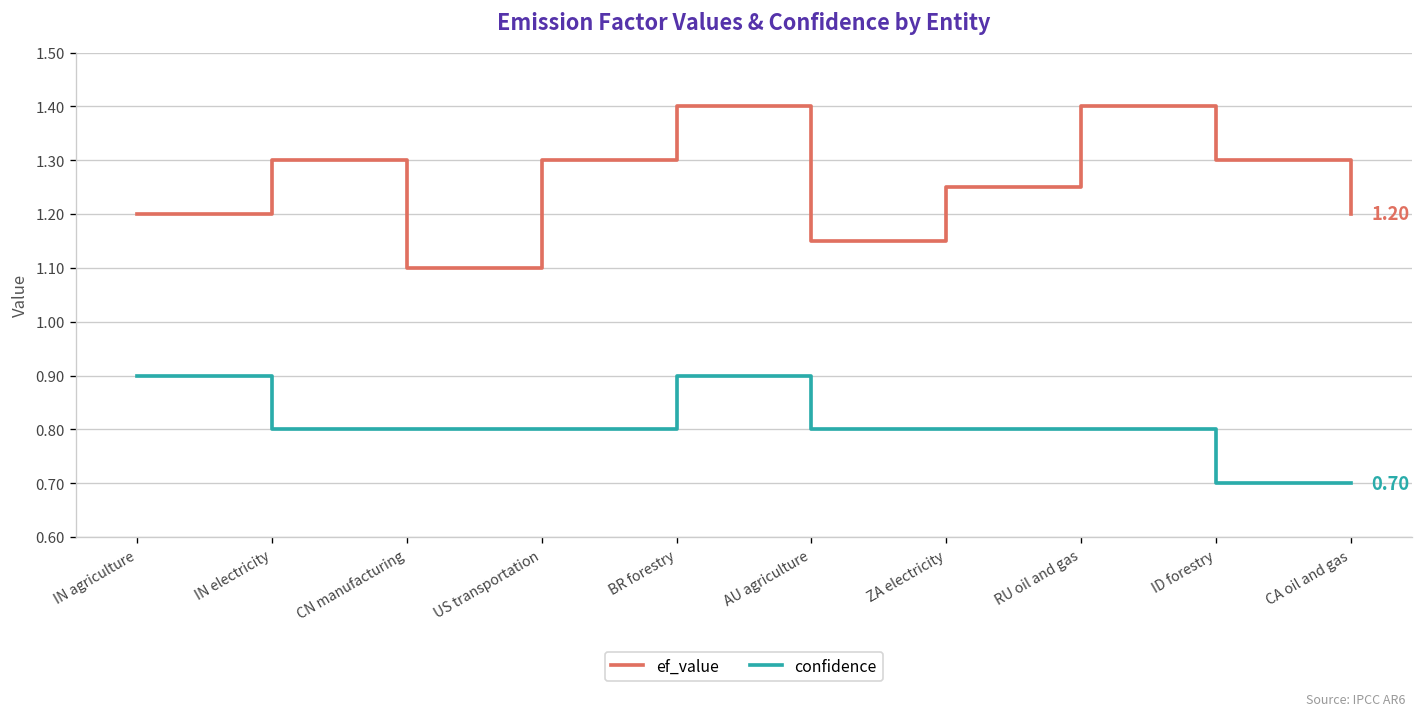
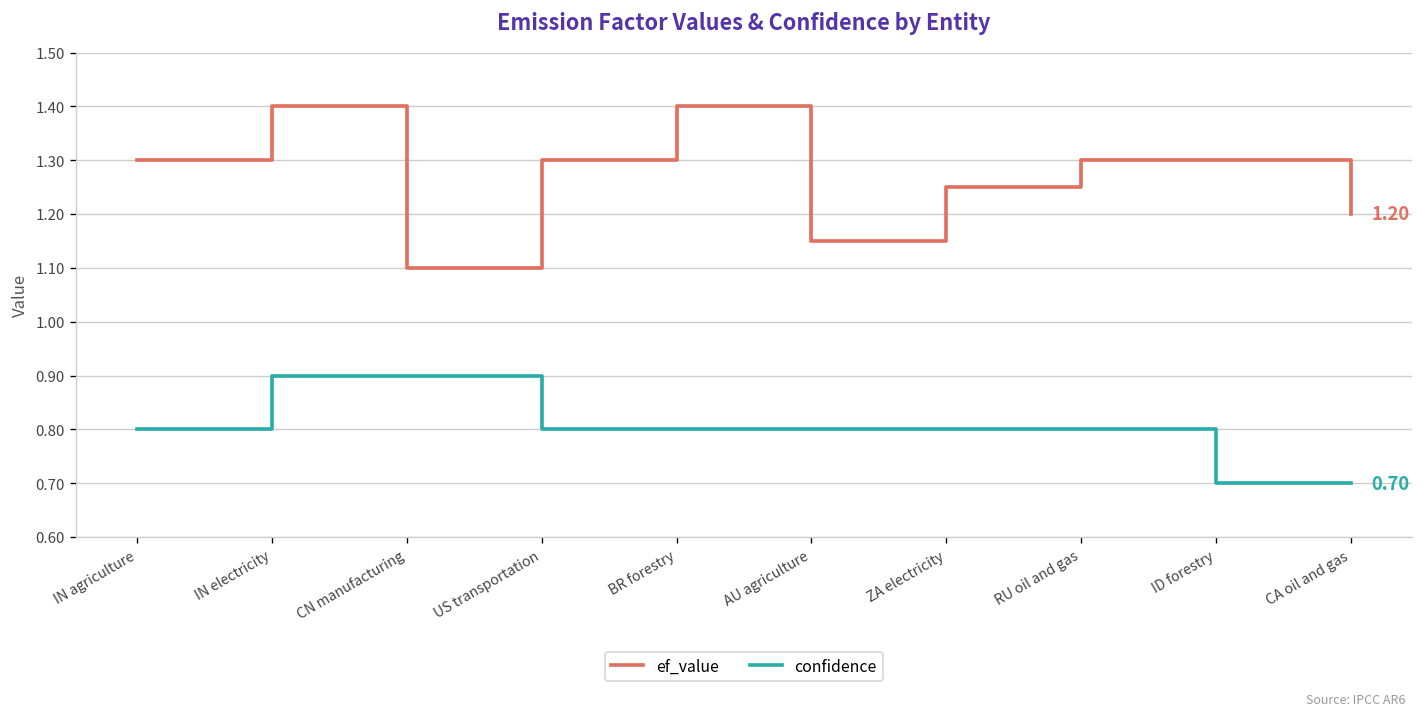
ef_value, IN agriculture: 1.2 -> 1.3
confidence, IN agriculture: 0.9 -> 0.8
ef_value, IN electricity: 1.3 -> 1.4
confidence, IN electricity: 0.8 -> 0.9
confidence, CN manufacturing: 0.8 -> 0.9
confidence, BR forestry: 0.9 -> 0.8
ef_value, RU oil and gas: 1.4 -> 1.3
